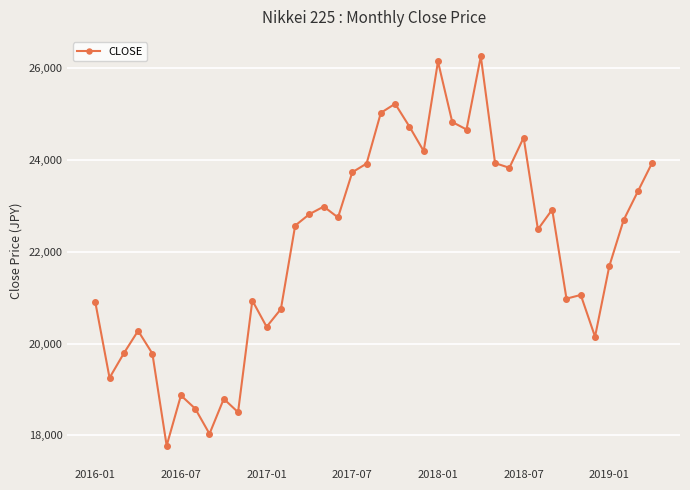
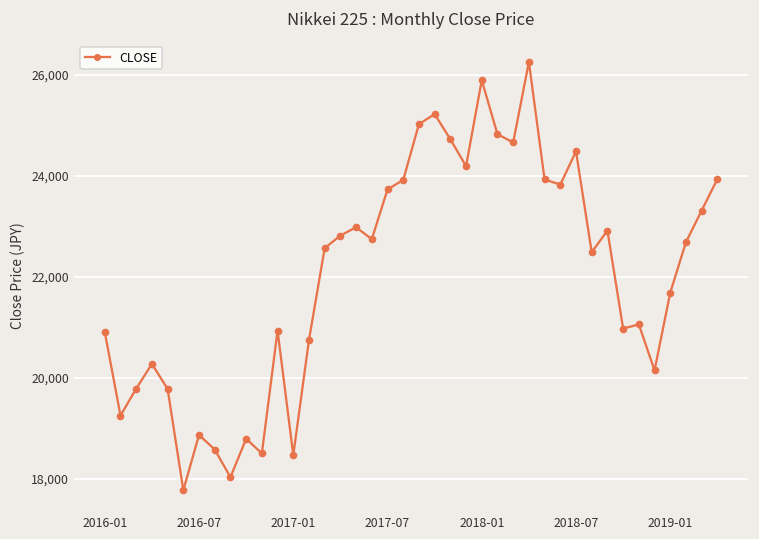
2017-01: 20,400 -> 18,500
2018-01: 26,100 -> 25,900
